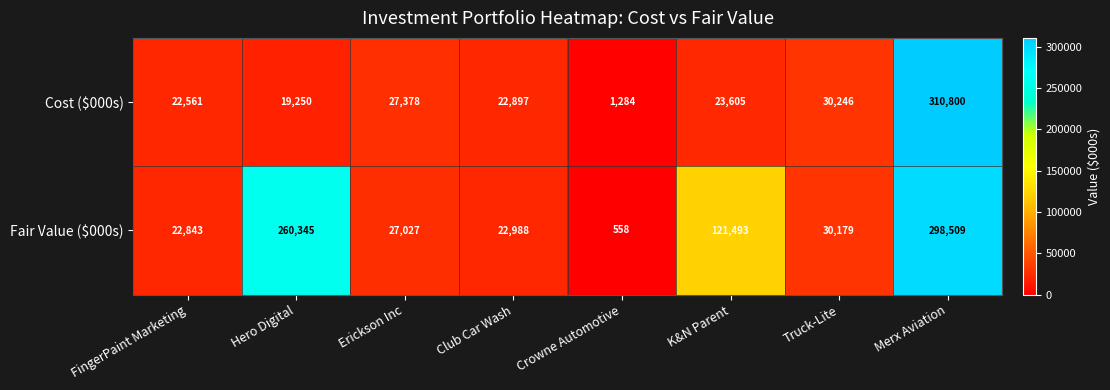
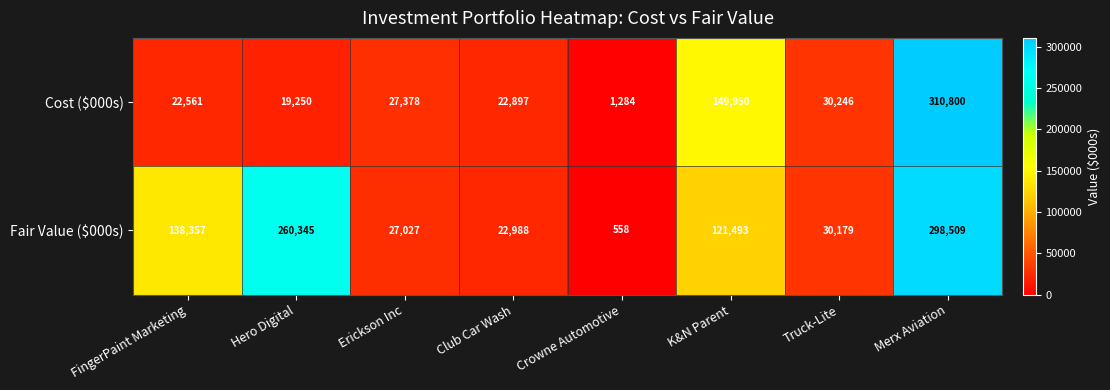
Cost ($000s), K&N Parent: 23,605 -> 149,950
Fair Value ($000s), FingerPaint Marketing: 22,843 -> 138,357
